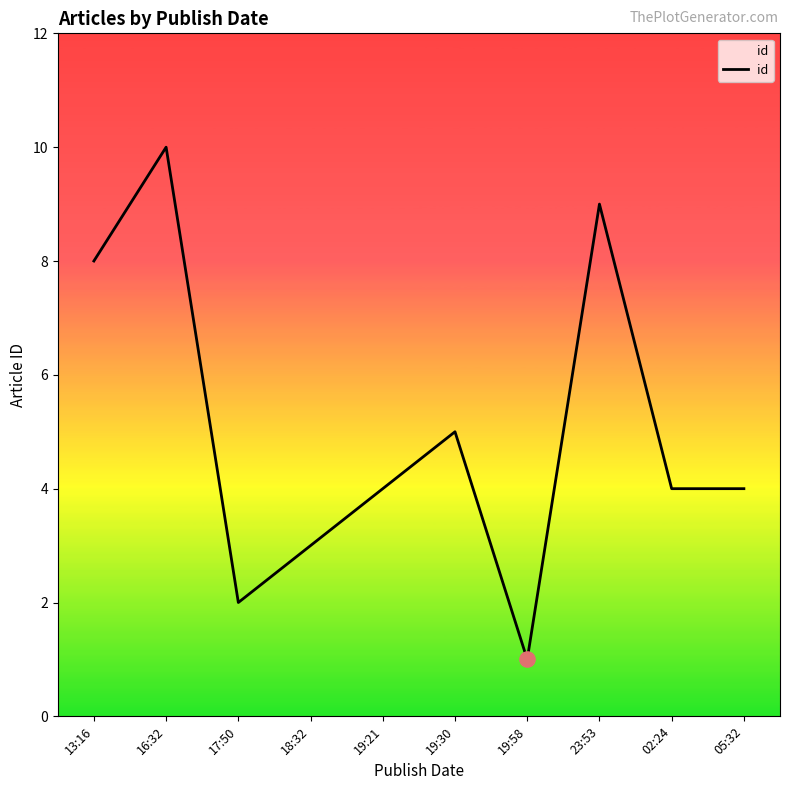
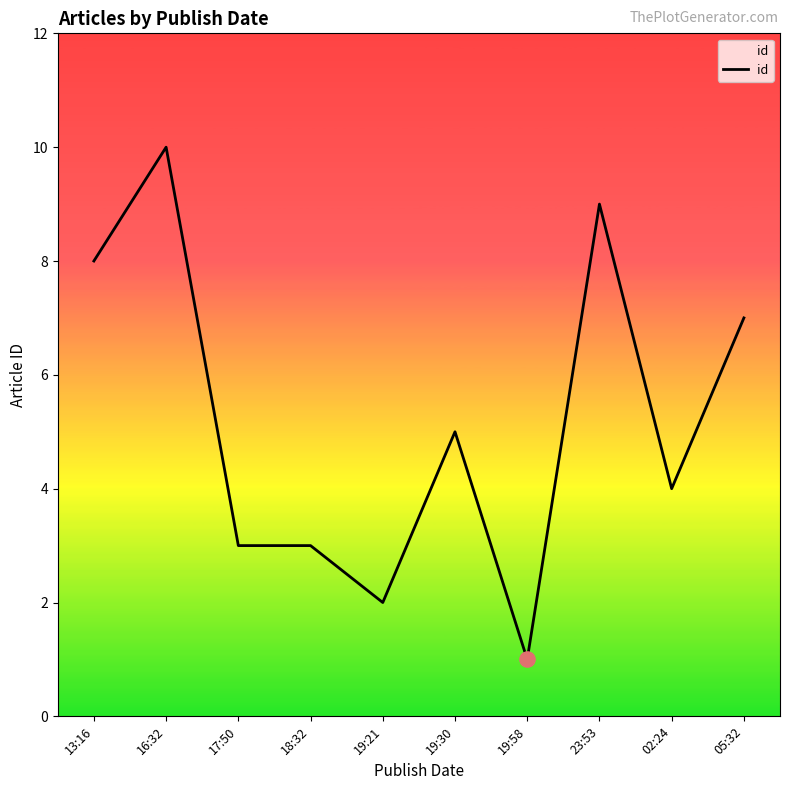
id, 17:50: 2 -> 3
id, 19:21: 4 -> 2
id, 05:32: 4 -> 7
